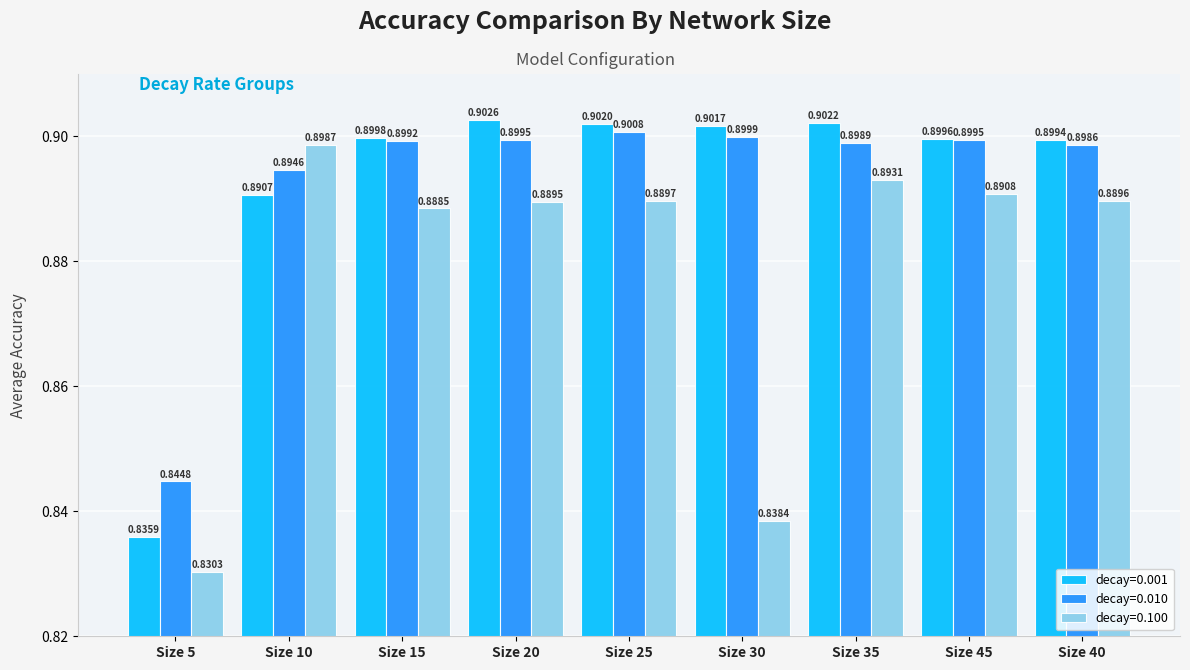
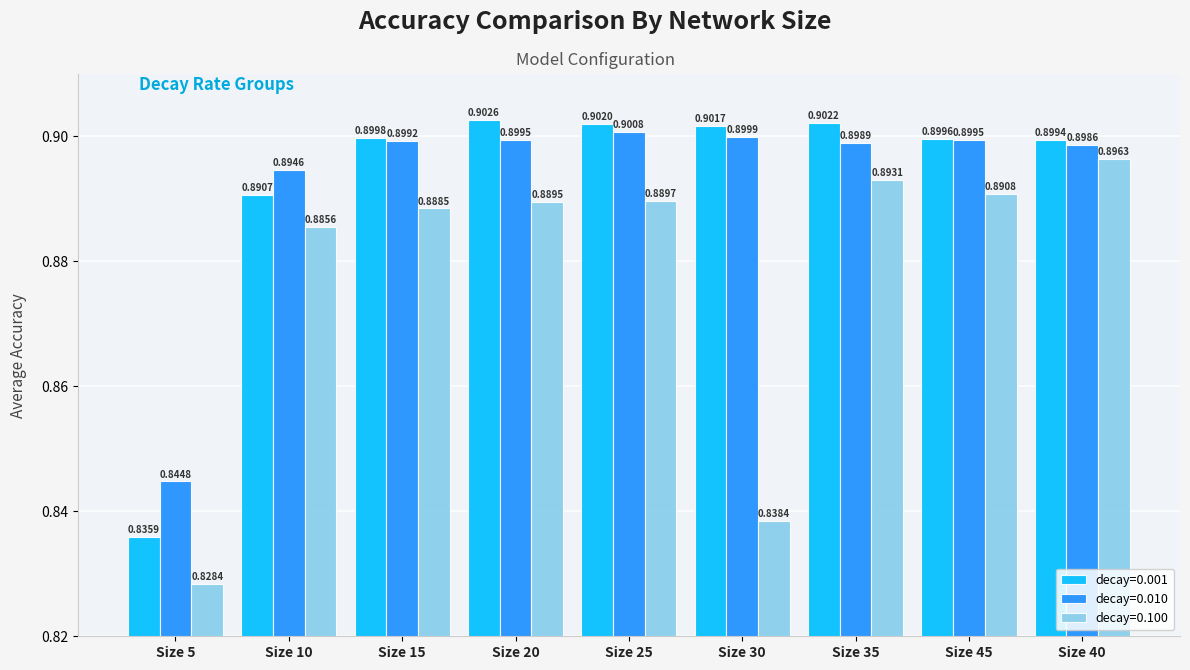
decay=0.100, Size 5: 0.8303 -> 0.8284
decay=0.100, Size 10: 0.8987 -> 0.8856
decay=0.100, Size 40: 0.8896 -> 0.8963
